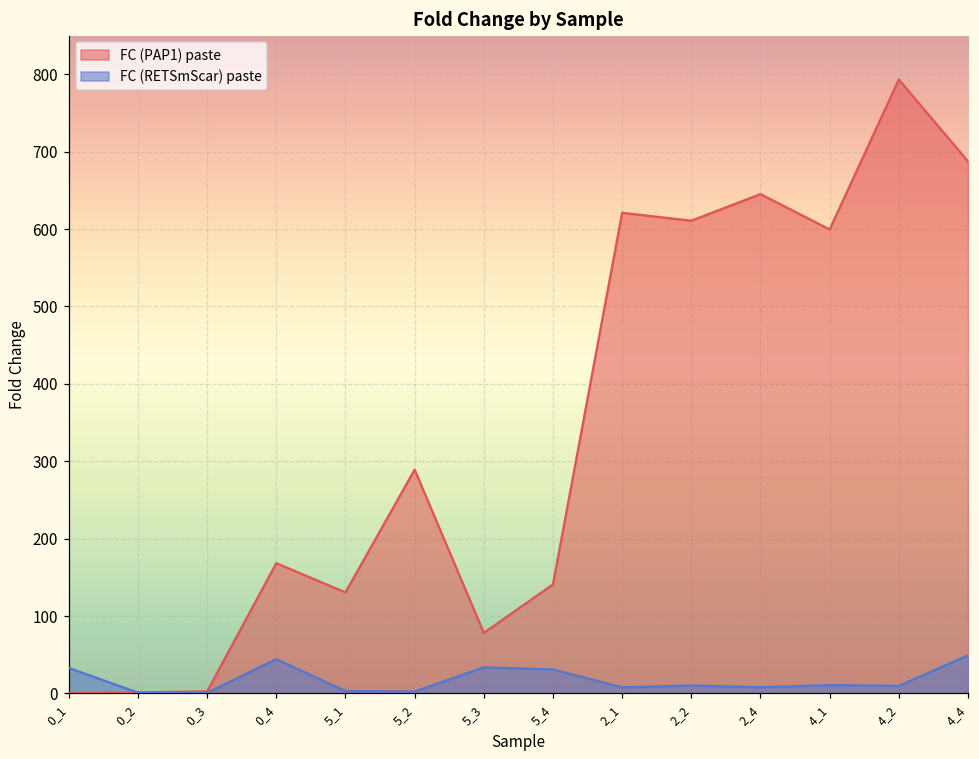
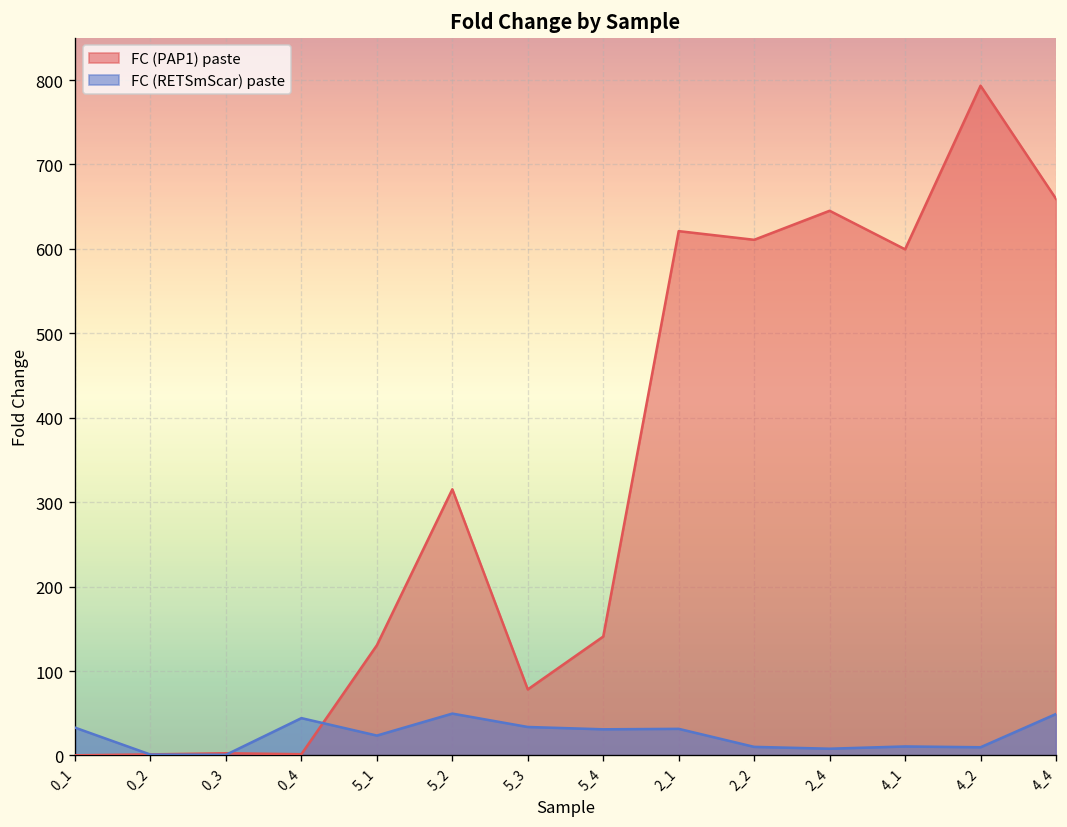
FC (PAP1) paste, 0_4: 170 -> 0
FC (RETSmScar) paste, 5_1: 0 -> 20
FC (PAP1) paste, 5_2: 290 -> 320
FC (RETSmScar) paste, 5_2: 0 -> 50
FC (RETSmScar) paste, 2_1: 10 -> 30
FC (PAP1) paste, 4_4: 690 -> 660
